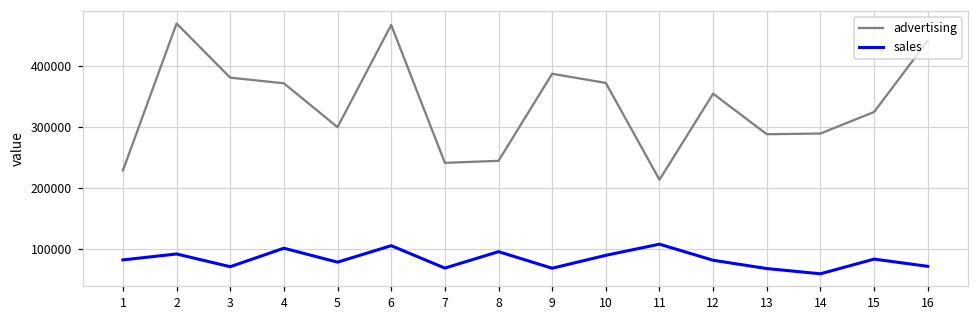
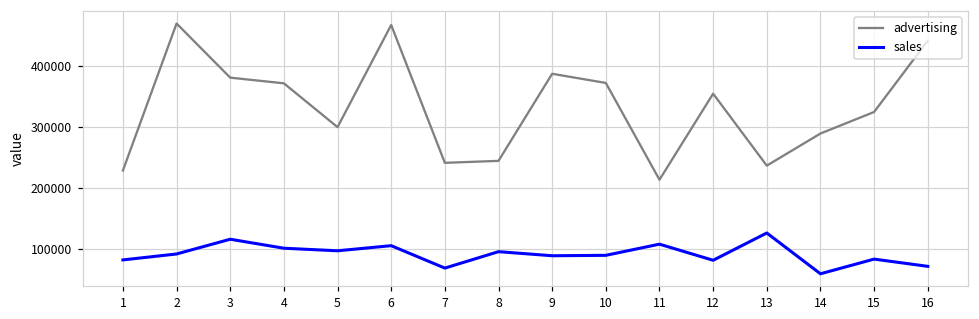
sales, 3: 70000 -> 120000
sales, 5: 80000 -> 100000
sales, 9: 70000 -> 90000
advertising, 13: 290000 -> 240000
sales, 13: 70000 -> 130000
